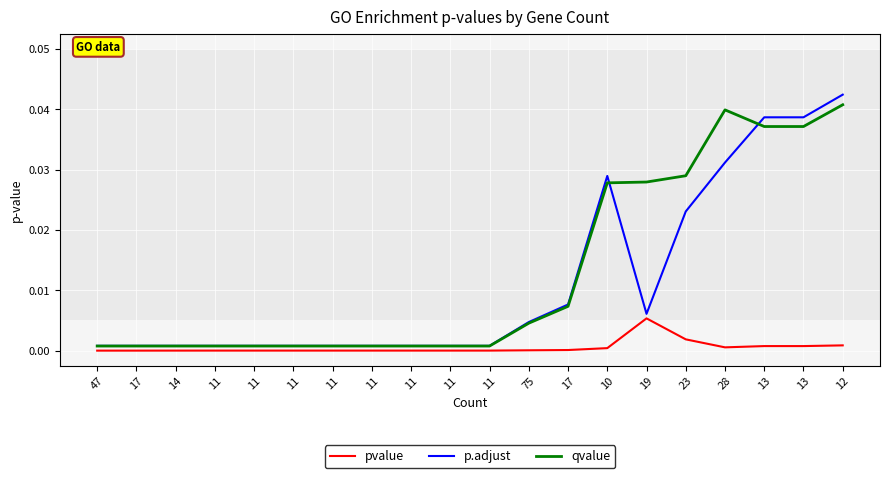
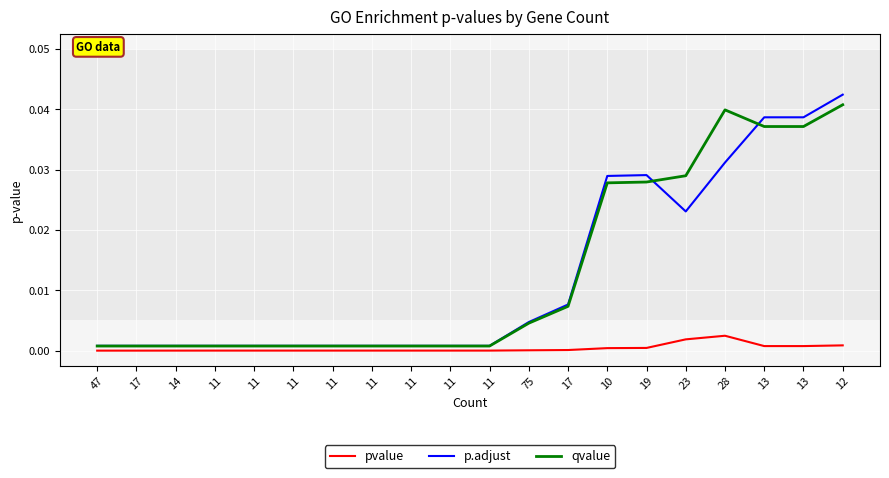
pvalue, 19: 0.005 -> 0.000
p.adjust, 19: 0.006 -> 0.029
pvalue, 28: 0.001 -> 0.002
